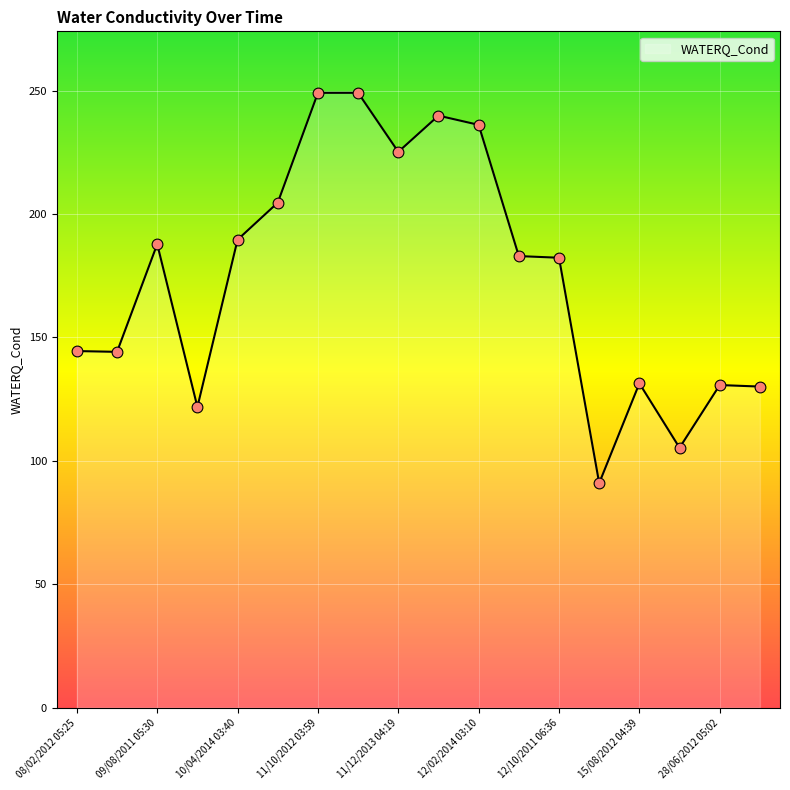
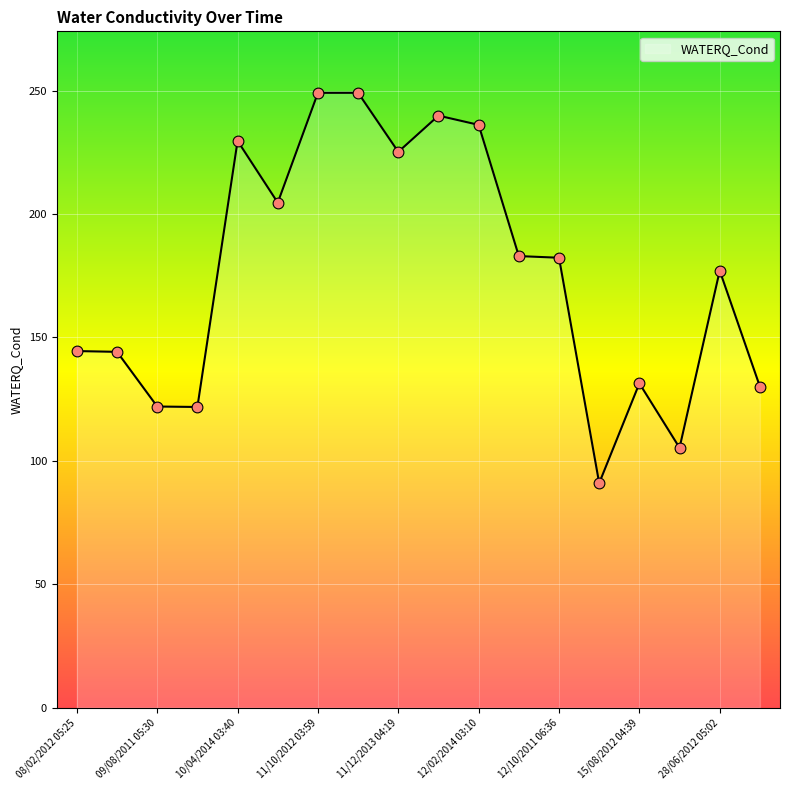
09/08/2011 05:30: 188 -> 122
10/04/2014 03:40: 190 -> 230
28/06/2012 05:02: 131 -> 177
